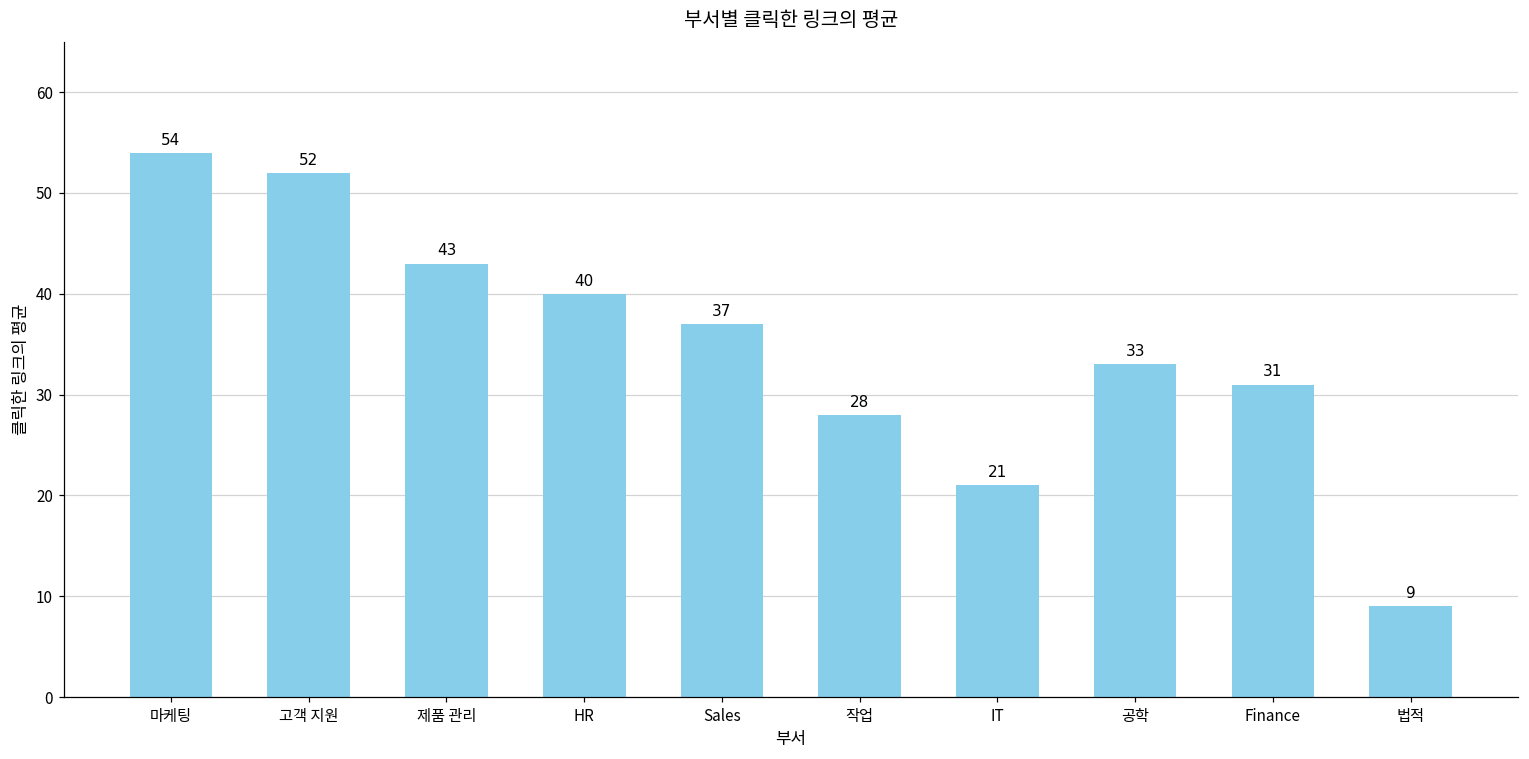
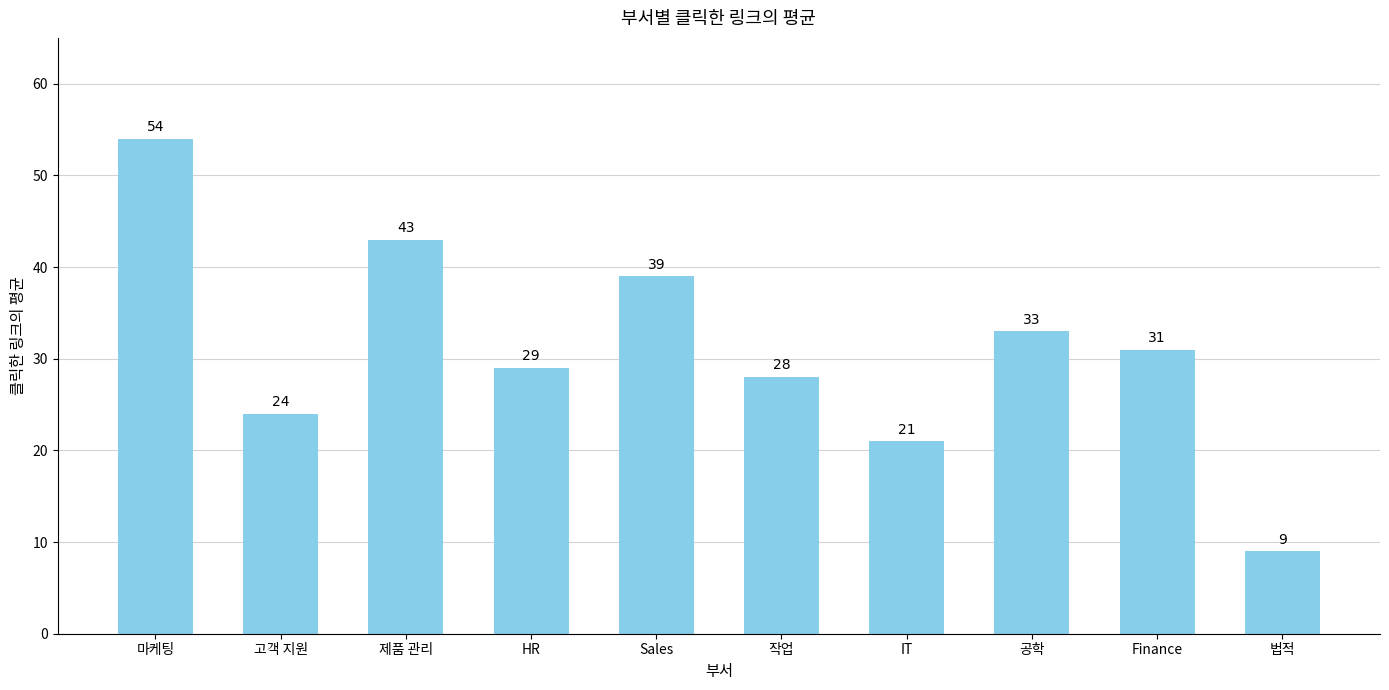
고객 지원: 52 -> 24
HR: 40 -> 29
Sales: 37 -> 39
